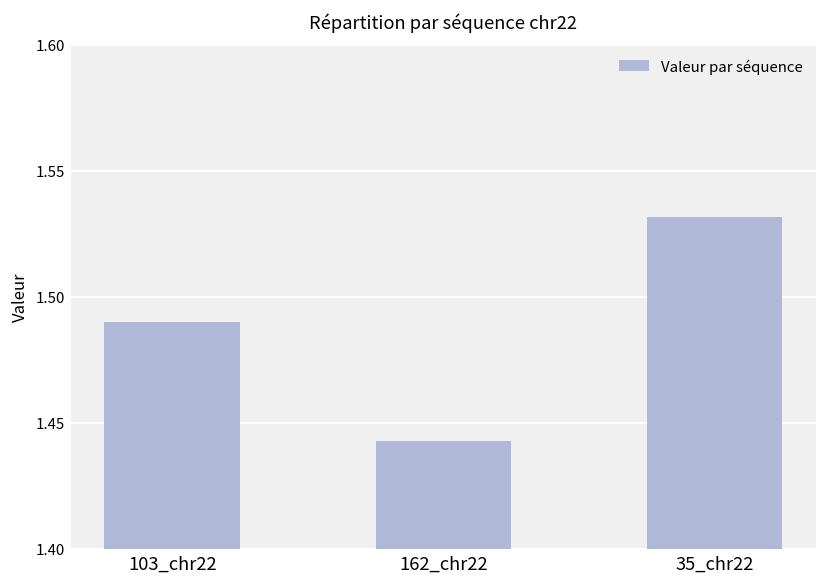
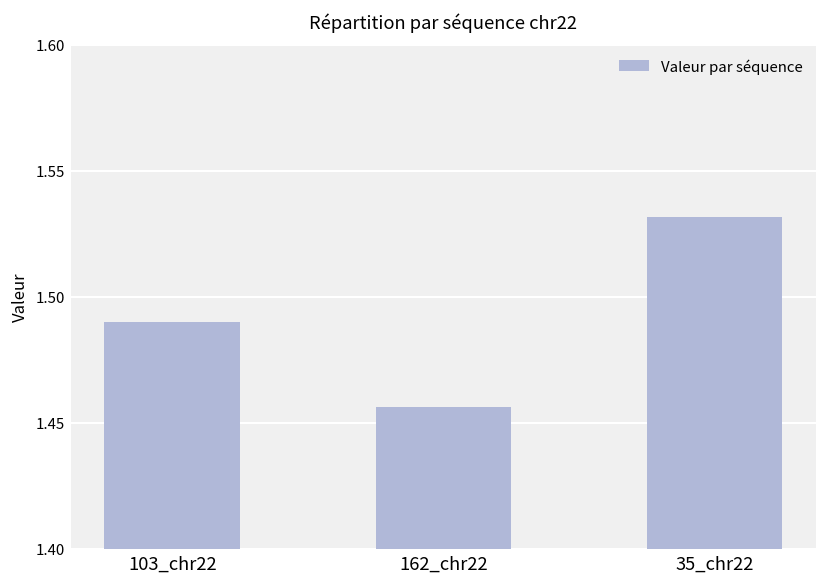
162_chr22: 1.443 -> 1.456
